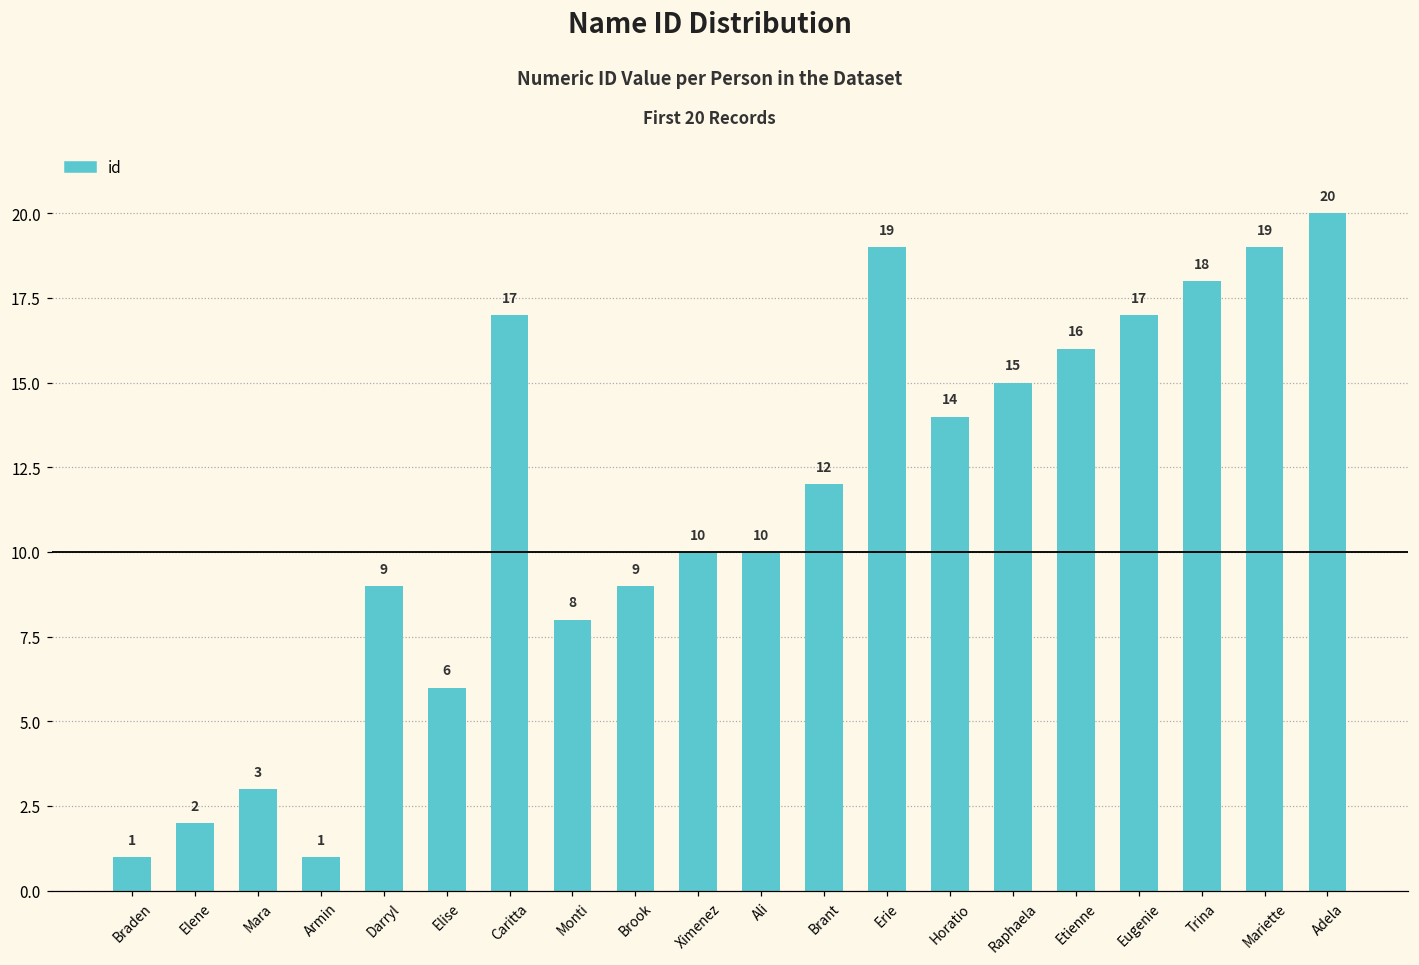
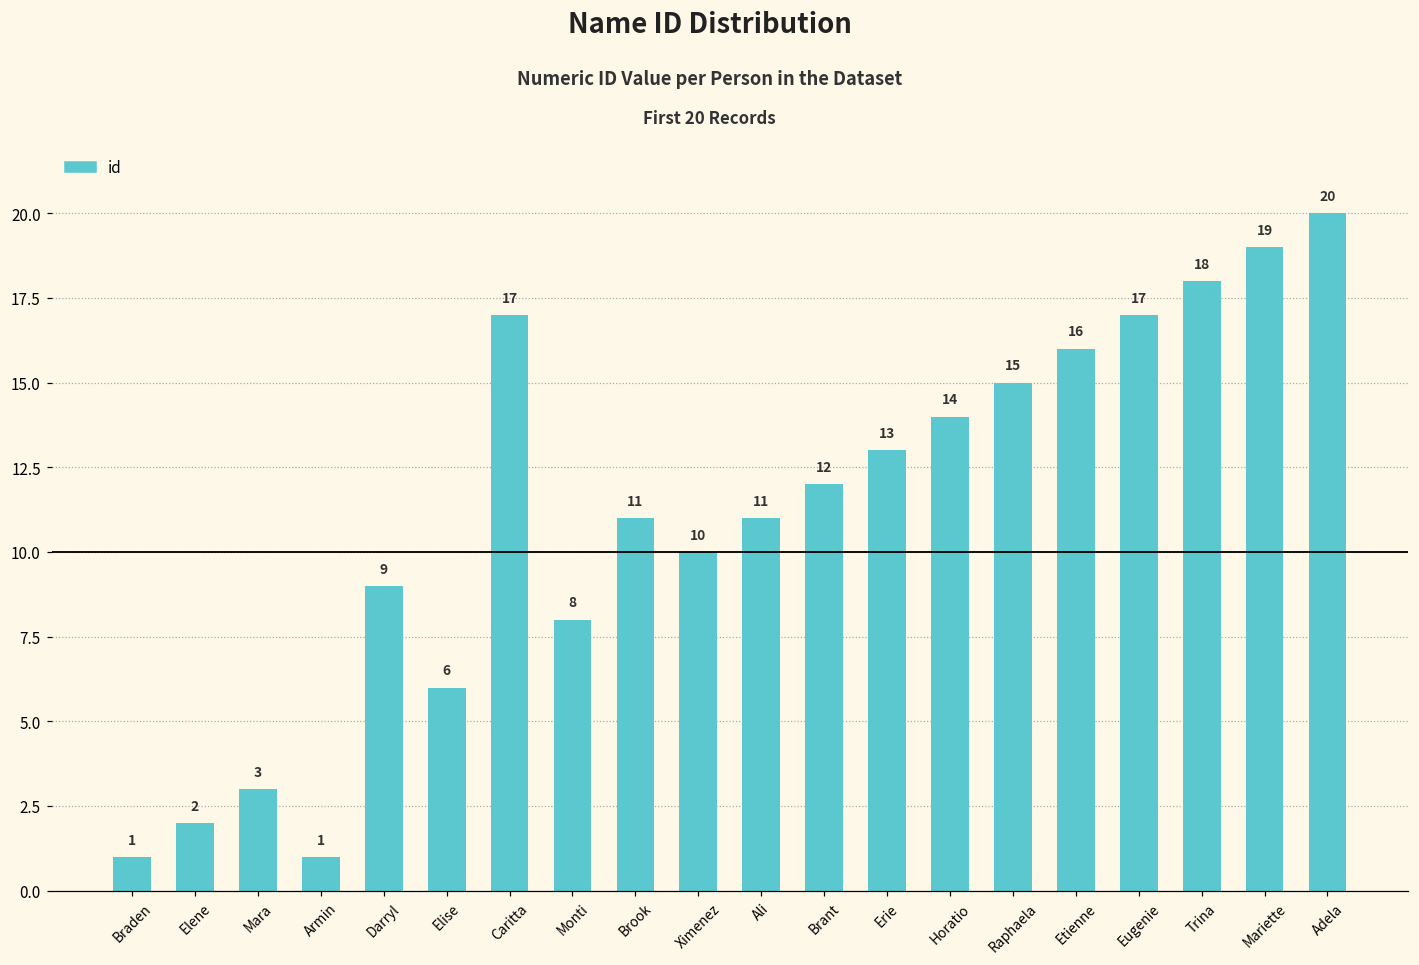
Brook: 9 -> 11
Ali: 10 -> 11
Erie: 19 -> 13
